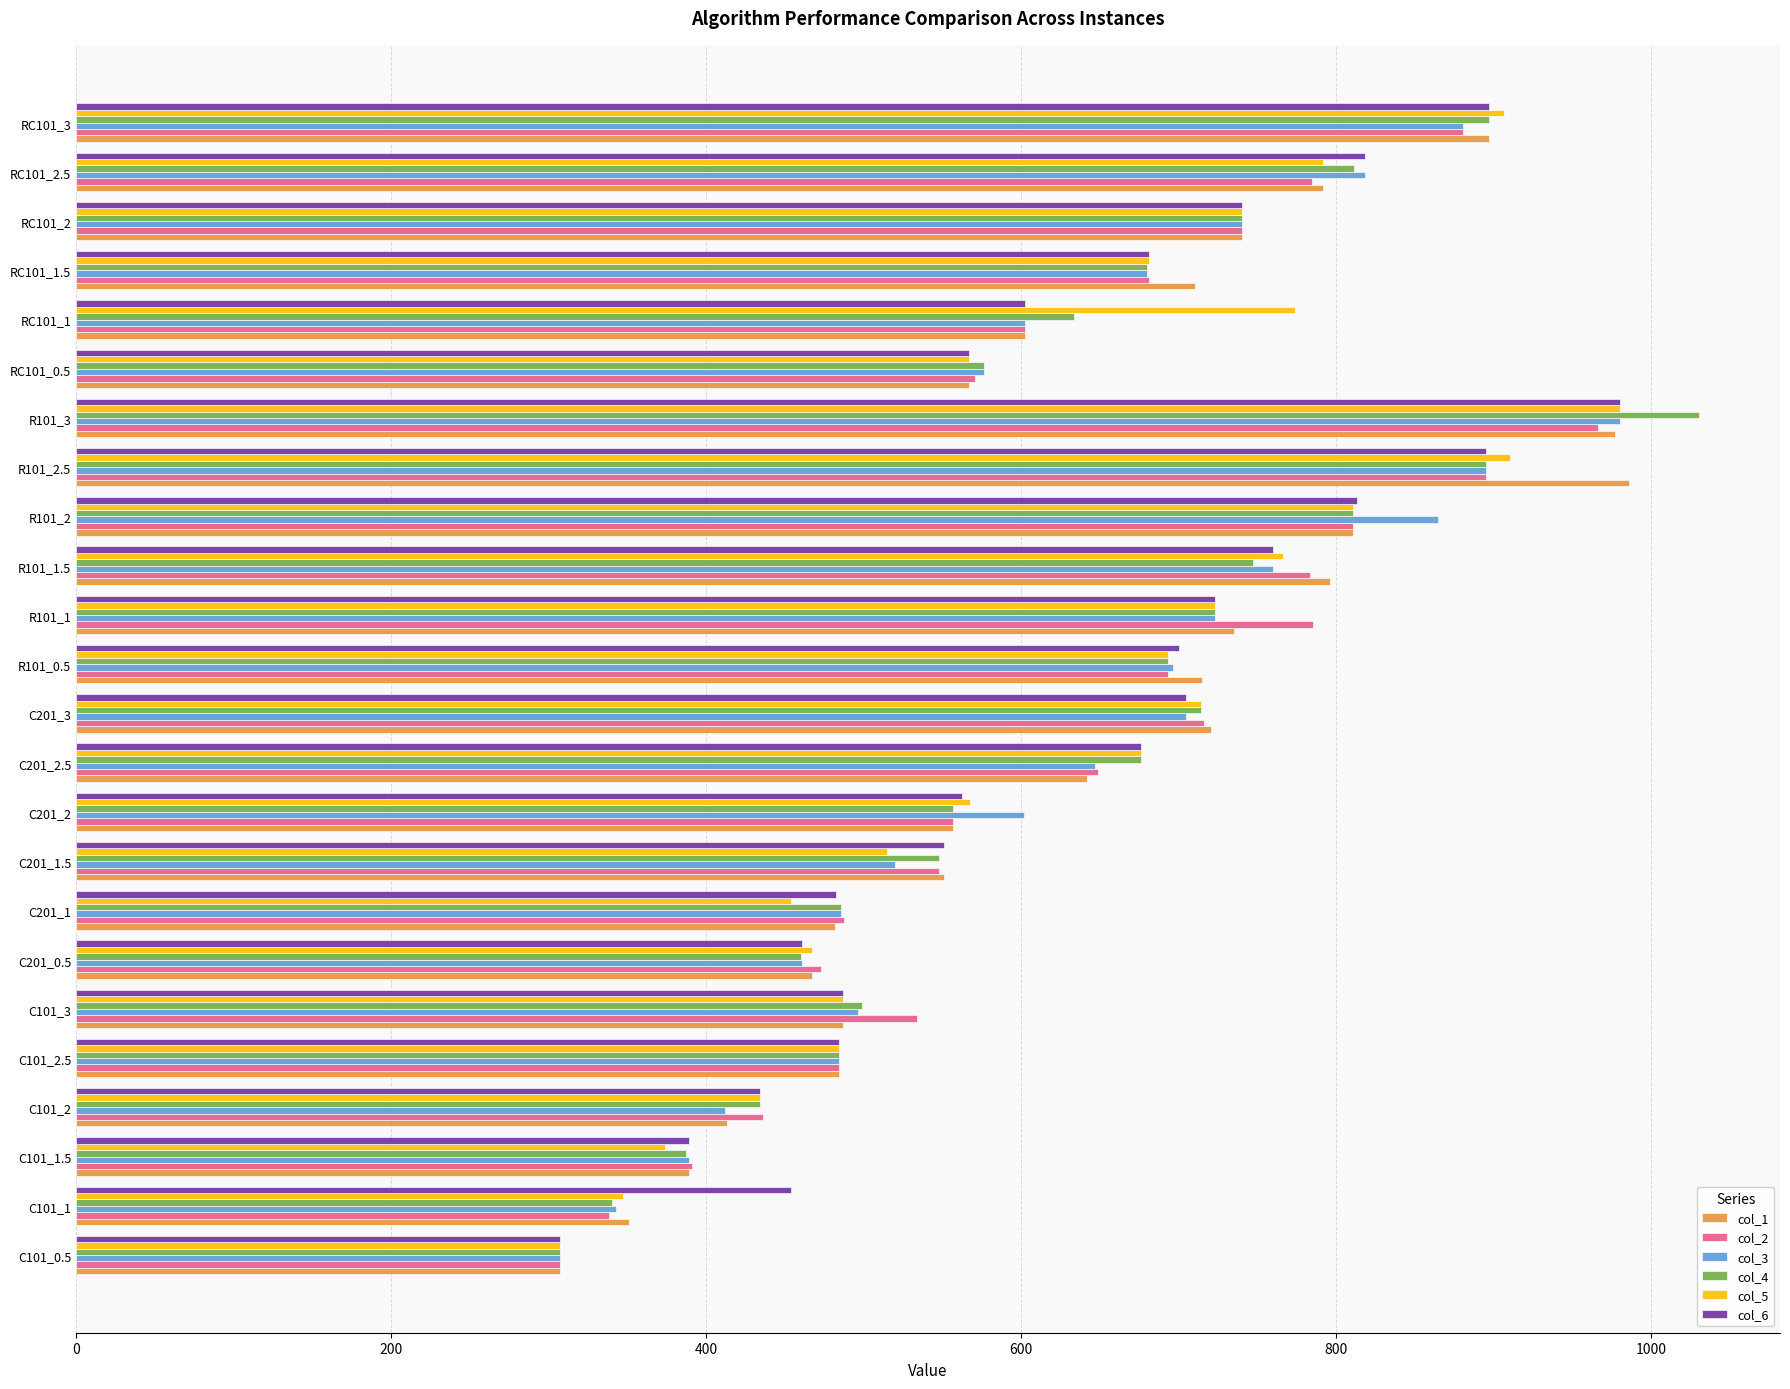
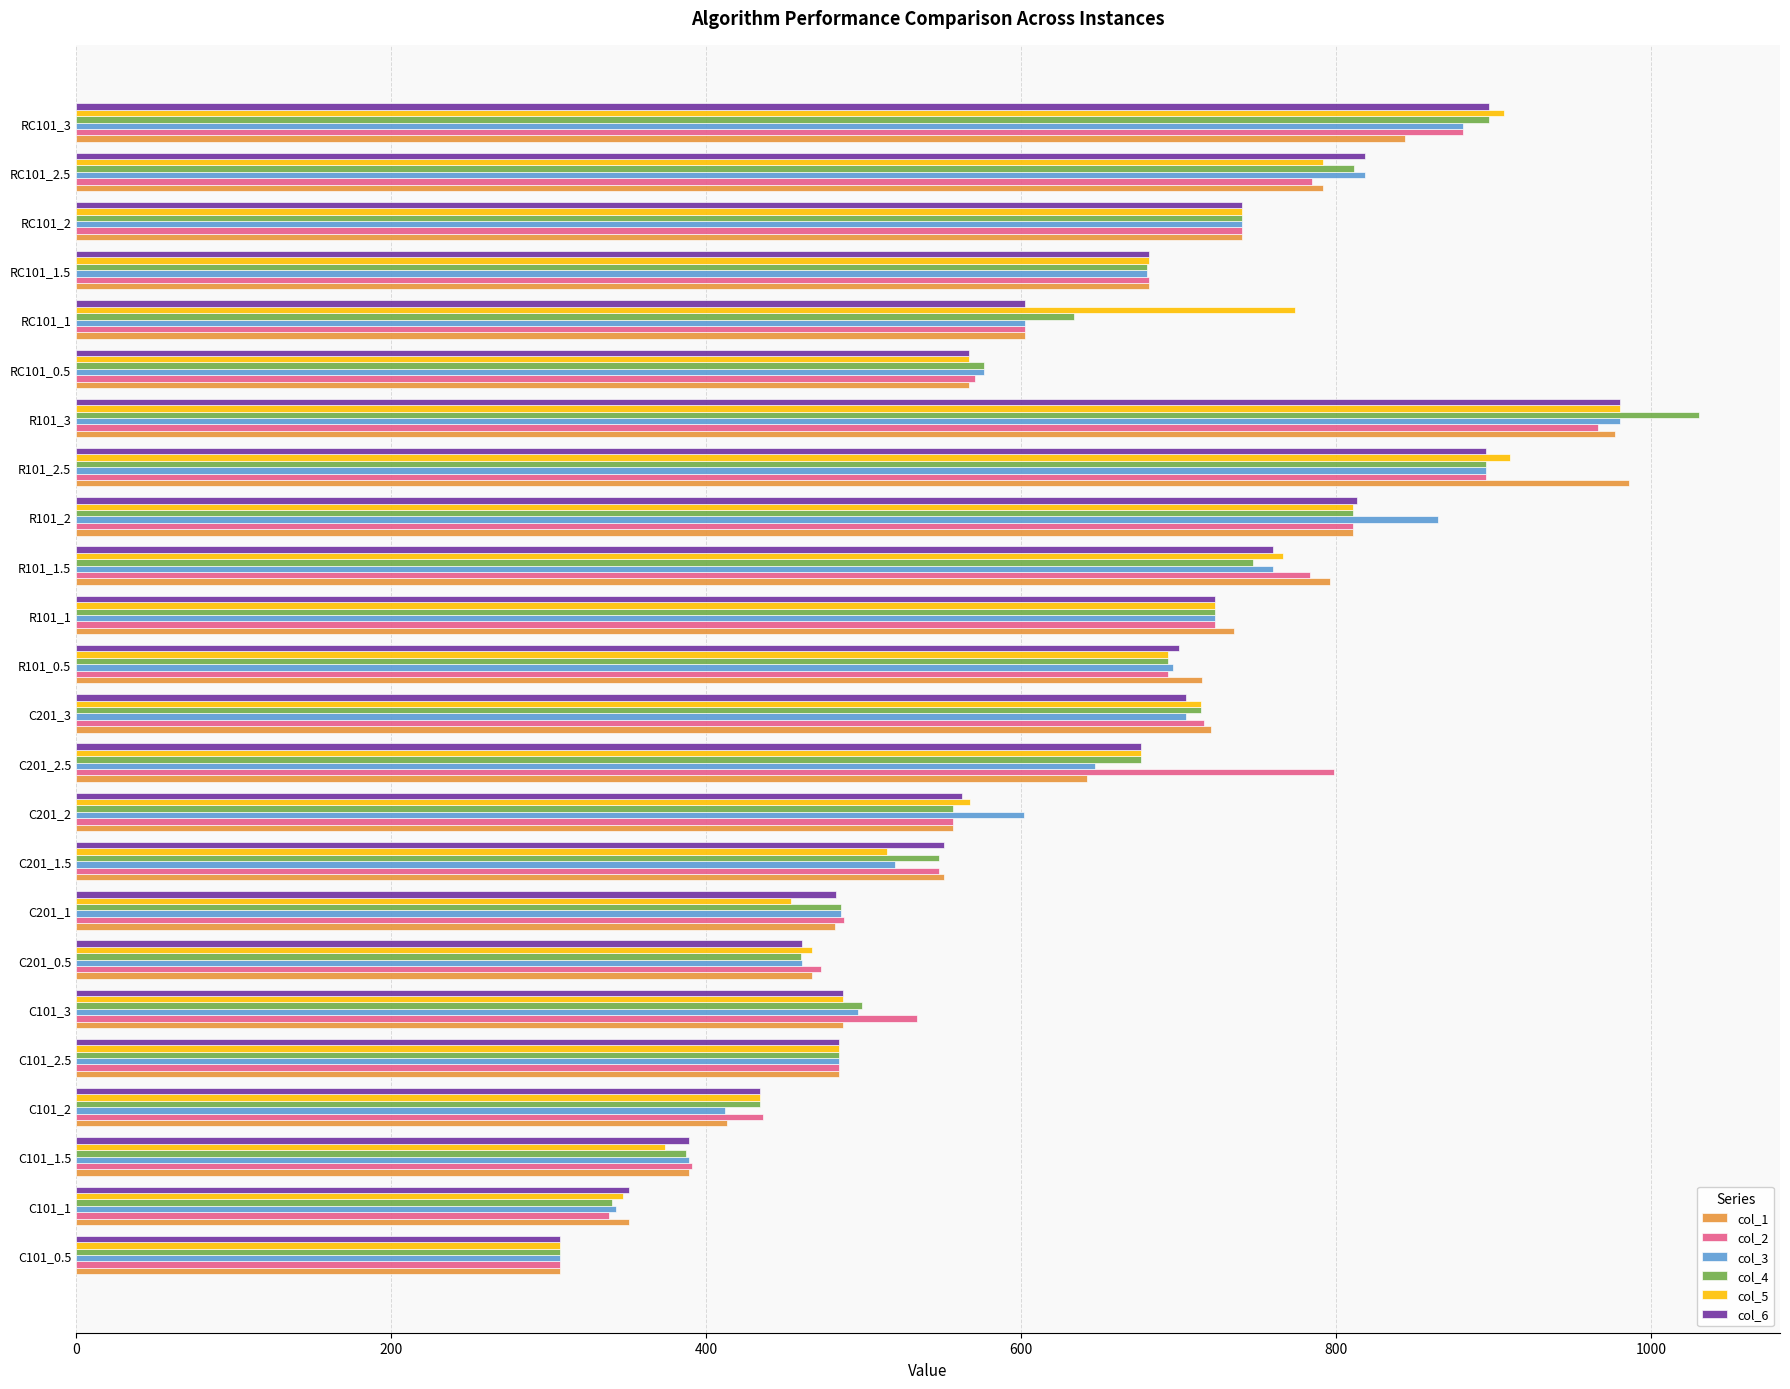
col_1, RC101_3: 897 -> 844
col_1, RC101_1.5: 710 -> 681
col_2, R101_1: 785 -> 723
col_2, C201_2.5: 649 -> 799
col_6, C101_1: 454 -> 351
